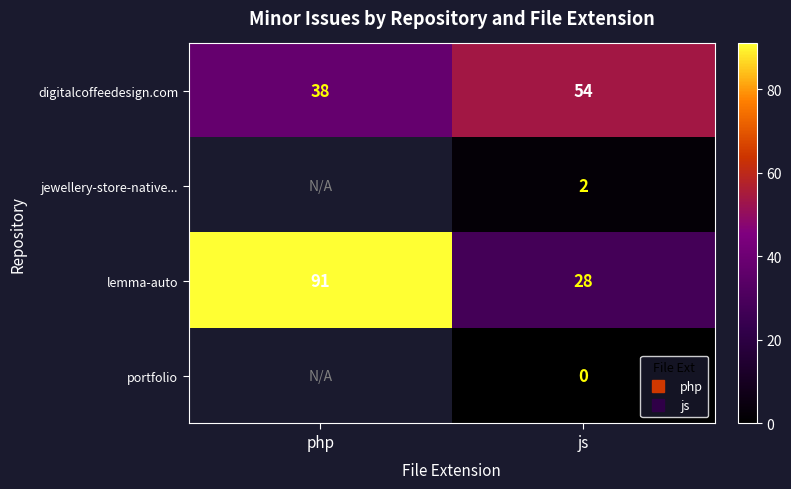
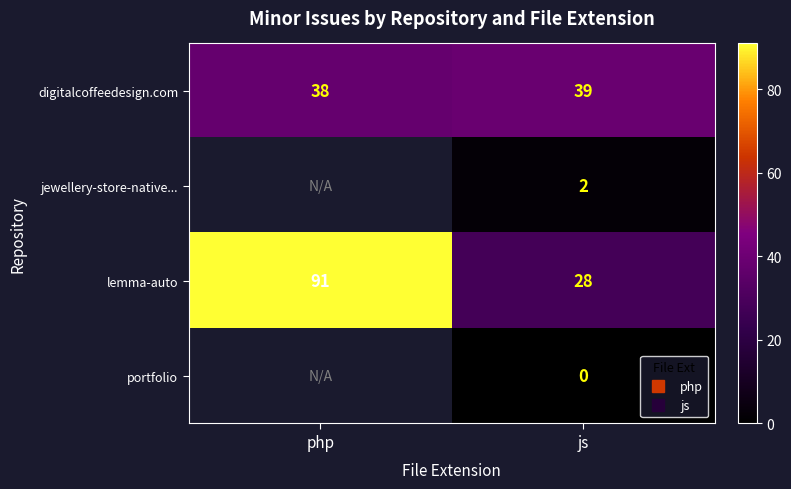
digitalcoffeedesign.com, js: 54 -> 39
